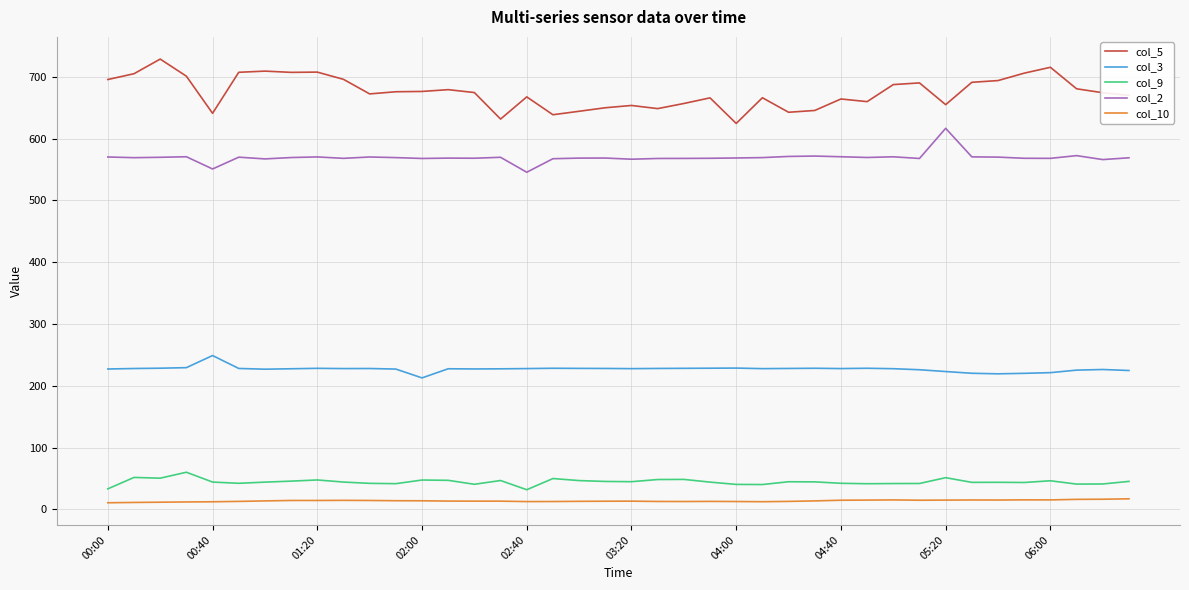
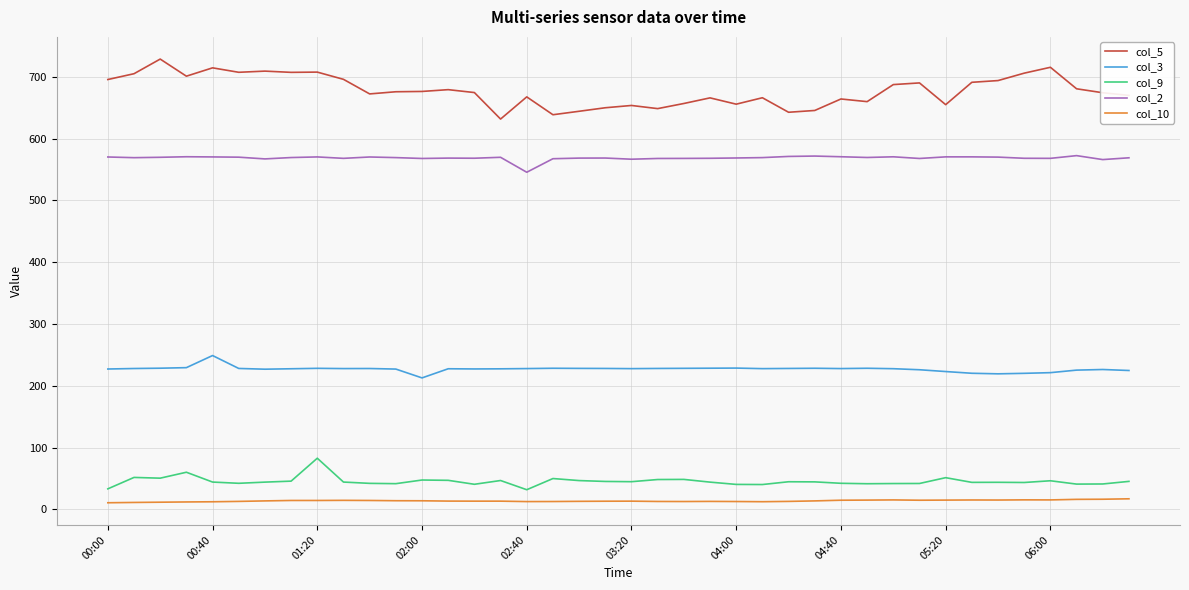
col_5, 00:40: 640 -> 710
col_2, 00:40: 550 -> 570
col_9, 01:20: 50 -> 80
col_5, 04:00: 620 -> 660
col_2, 05:20: 620 -> 570
